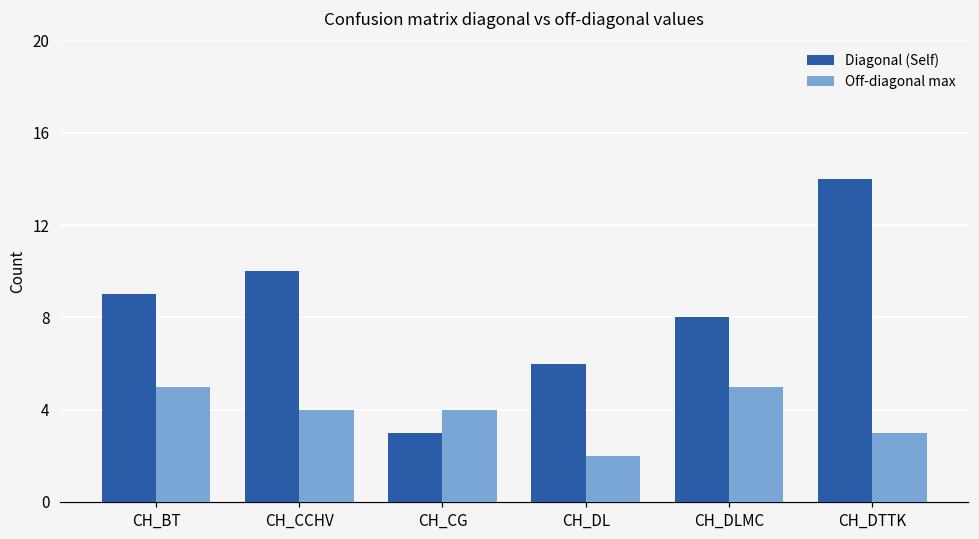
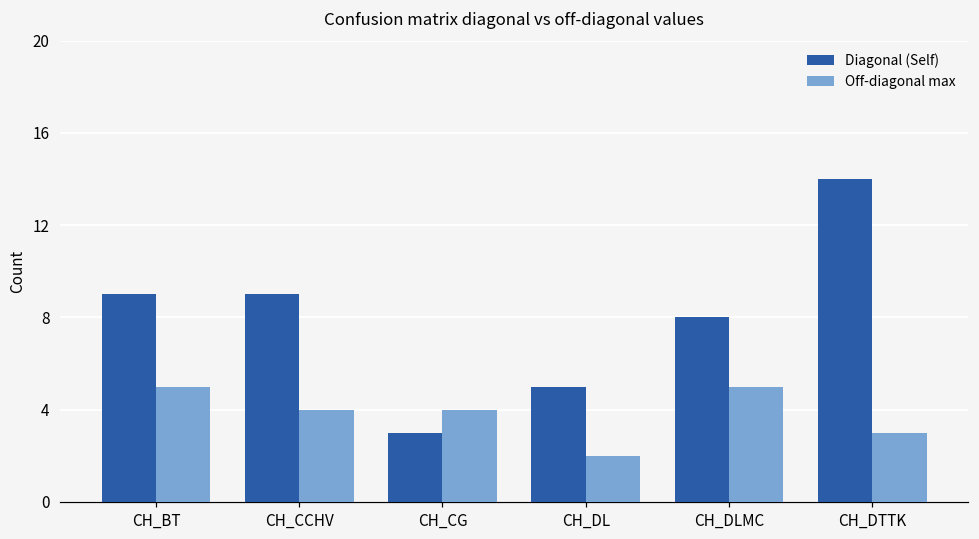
Diagonal (Self), CH_CCHV: 10 -> 9
Diagonal (Self), CH_DL: 6 -> 5
